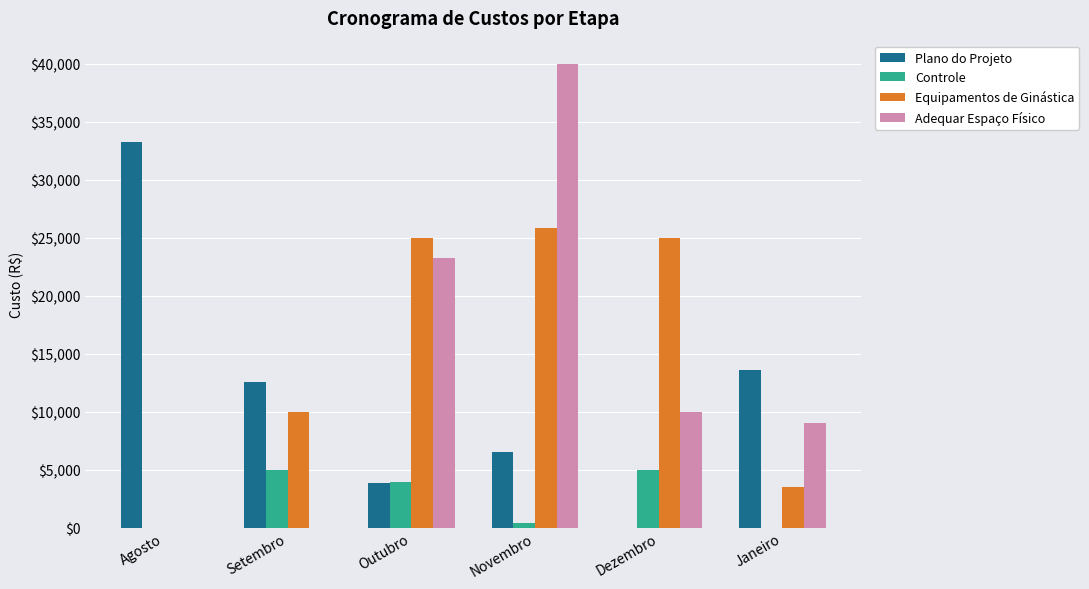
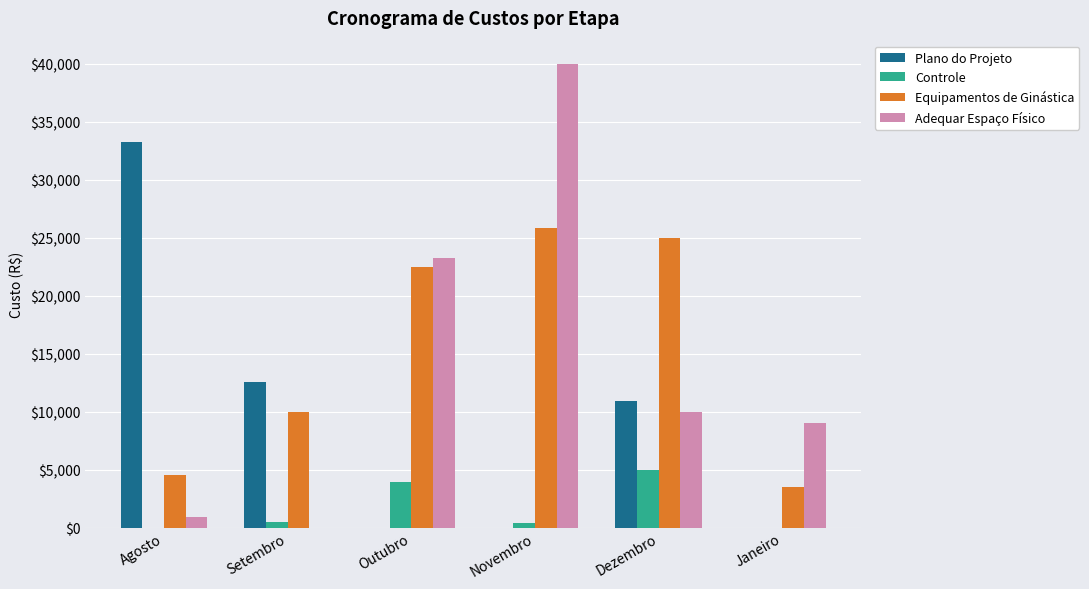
Equipamentos de Ginástica, Agosto: $0 -> $4,600
Adequar Espaço Físico, Agosto: $0 -> $900
Controle, Setembro: $5,000 -> $500
Plano do Projeto, Outubro: $3,900 -> $0
Equipamentos de Ginástica, Outubro: $25,000 -> $22,500
Plano do Projeto, Novembro: $6,500 -> $0
Plano do Projeto, Dezembro: $0 -> $10,900
Plano do Projeto, Janeiro: $13,600 -> $0
